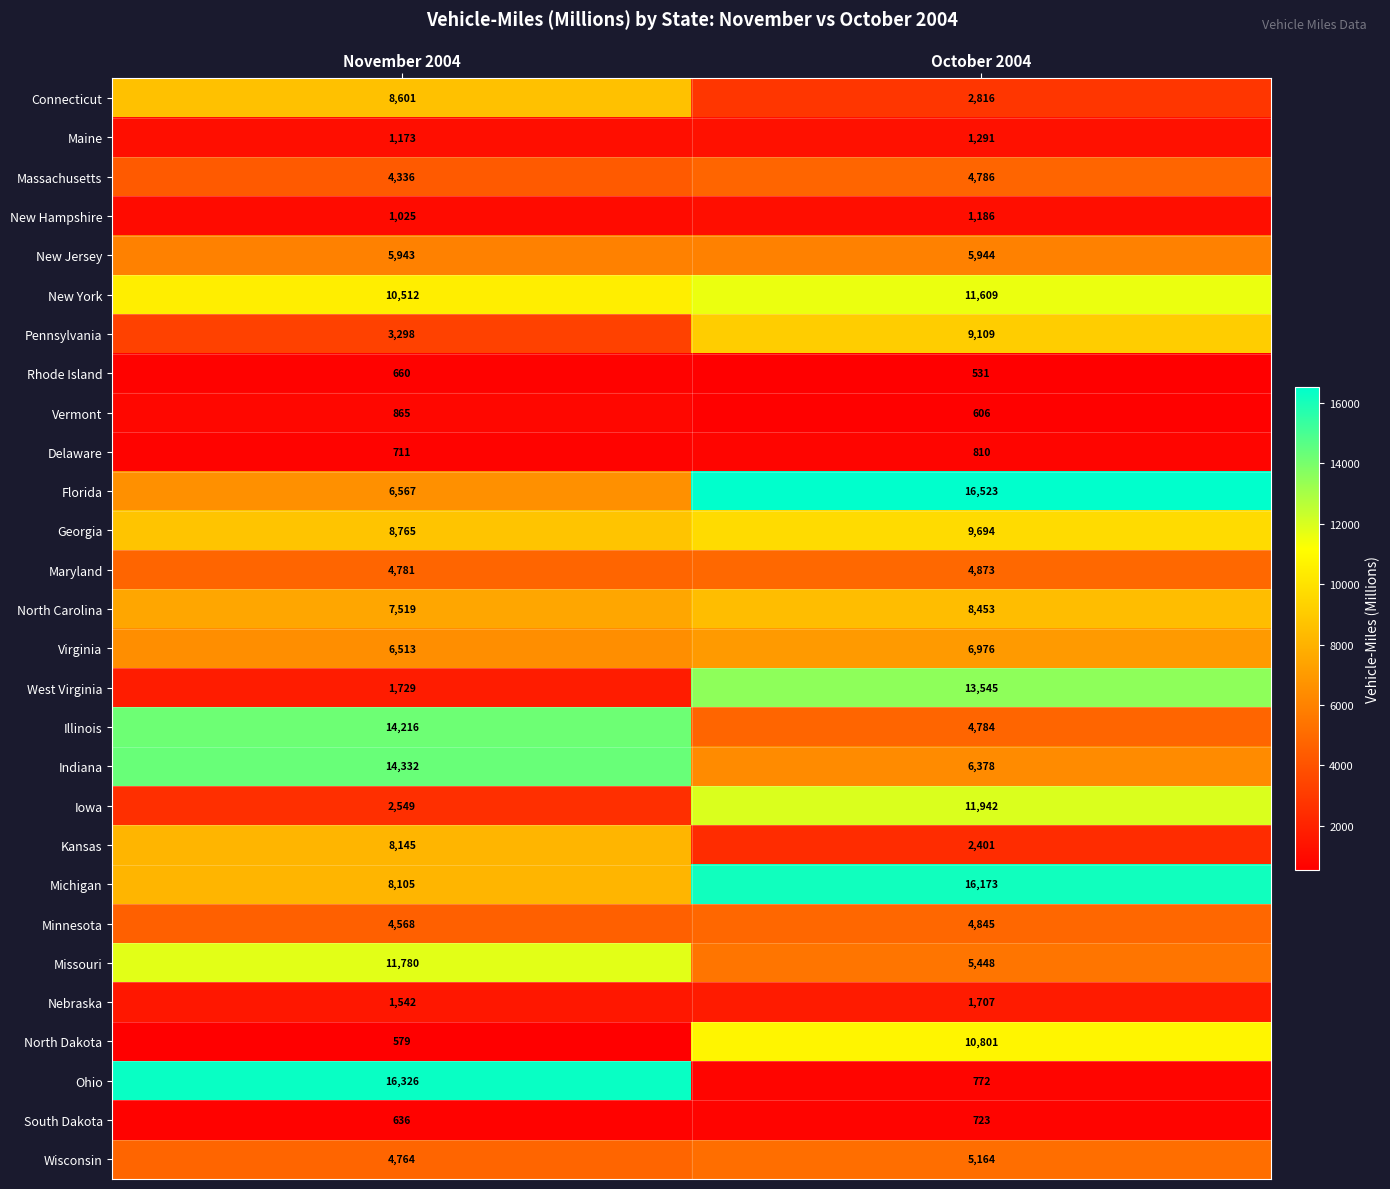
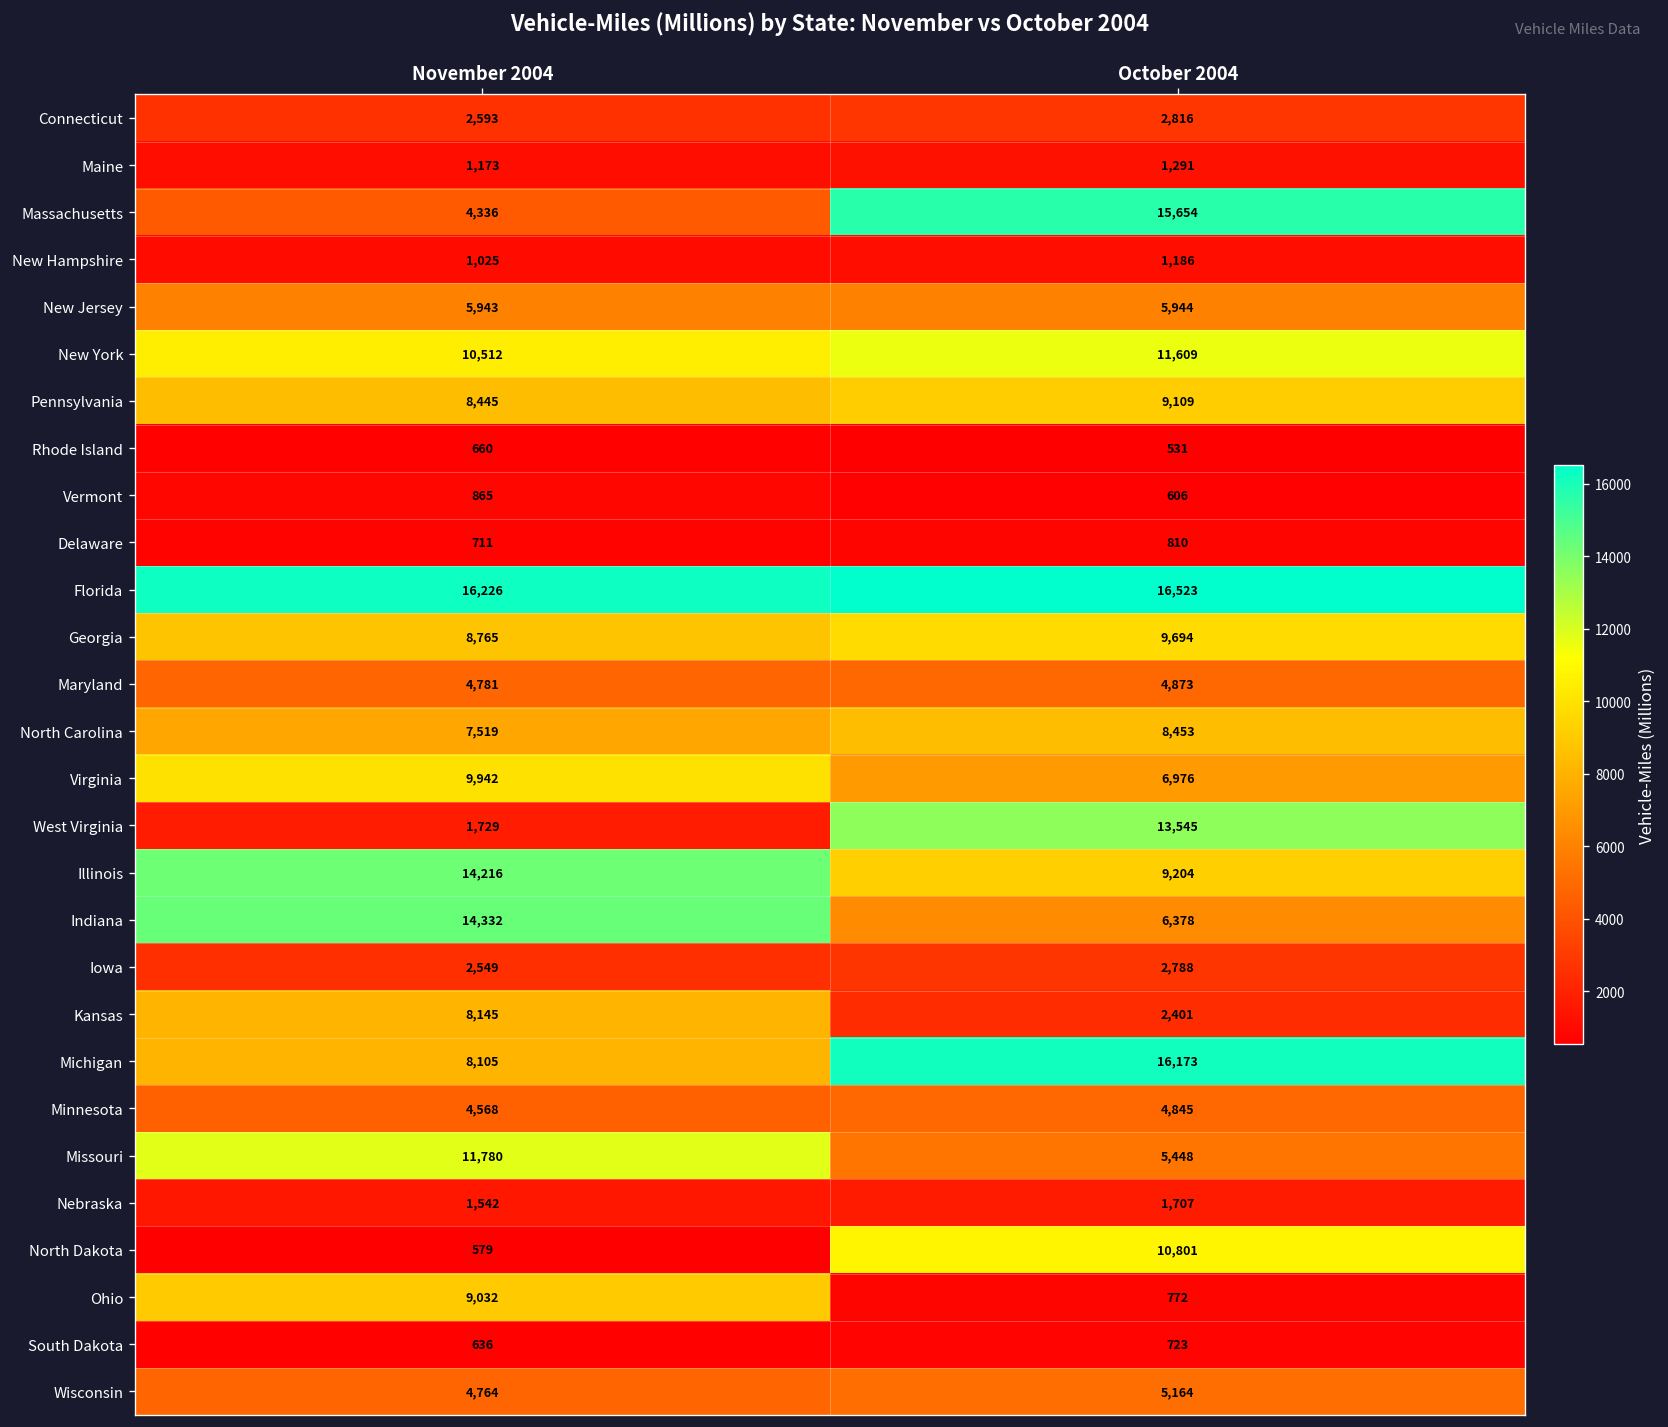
Connecticut, November 2004: 8,601 -> 2,593
Massachusetts, October 2004: 4,786 -> 15,654
Pennsylvania, November 2004: 3,298 -> 8,445
Florida, November 2004: 6,567 -> 16,226
Virginia, November 2004: 6,513 -> 9,942
Illinois, October 2004: 4,784 -> 9,204
Iowa, October 2004: 11,942 -> 2,788
Ohio, November 2004: 16,326 -> 9,032
